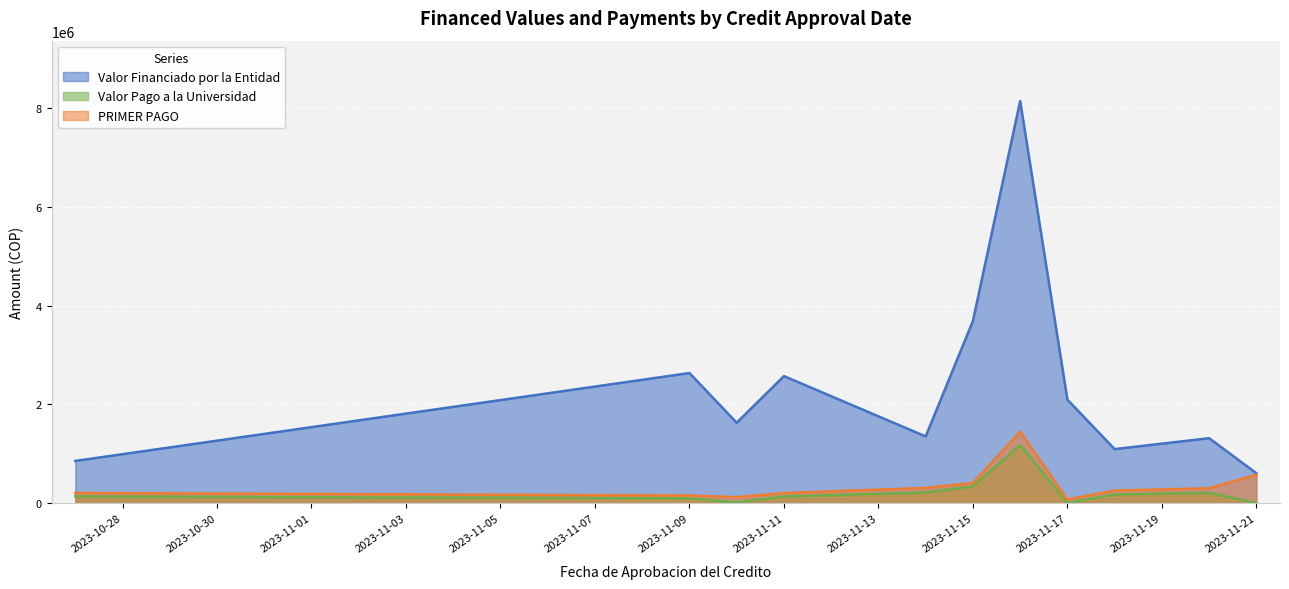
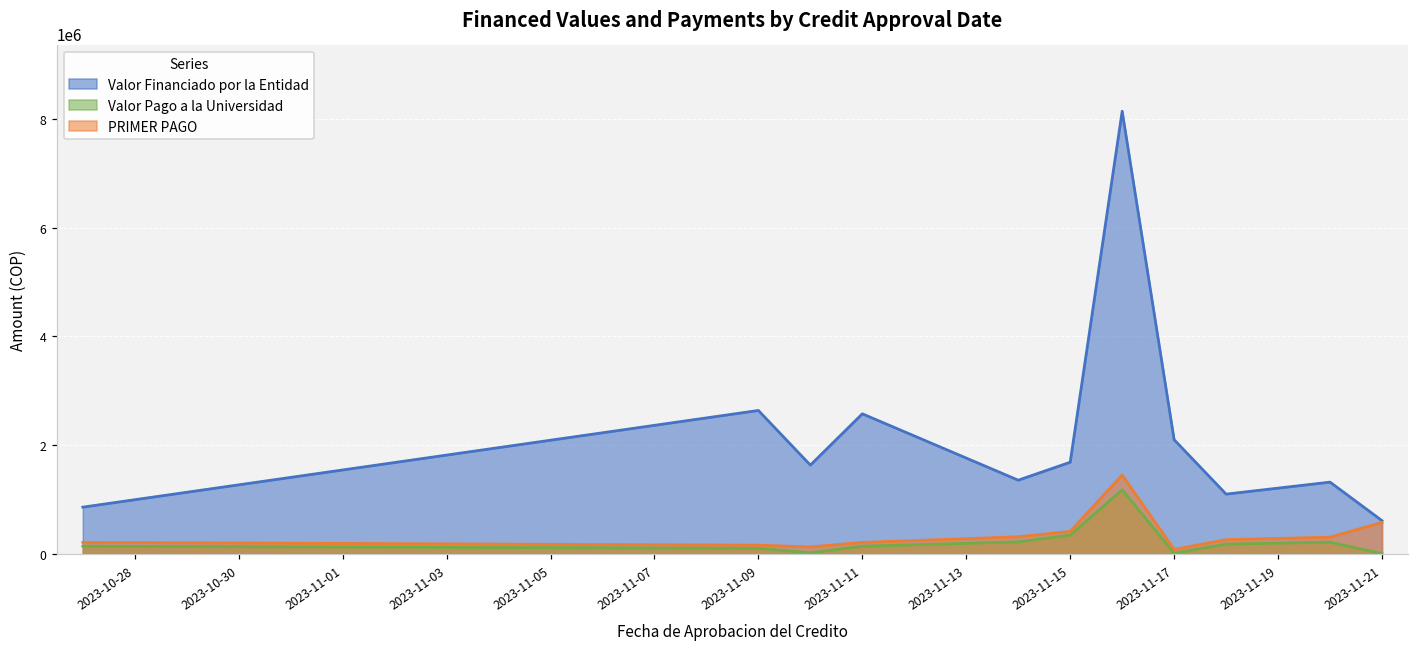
Valor Financiado por la Entidad, 2023-11-15: 3700000 -> 1700000
